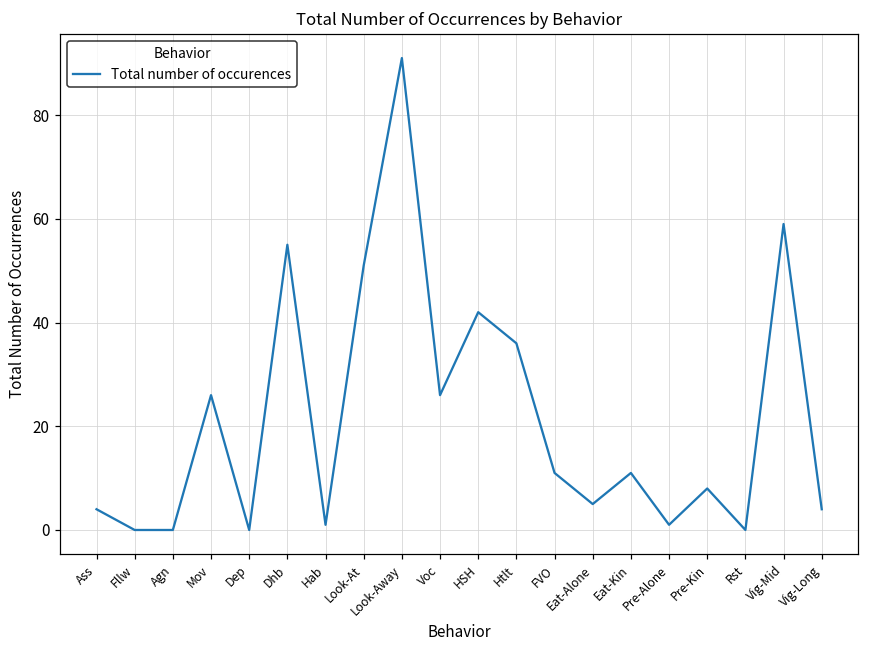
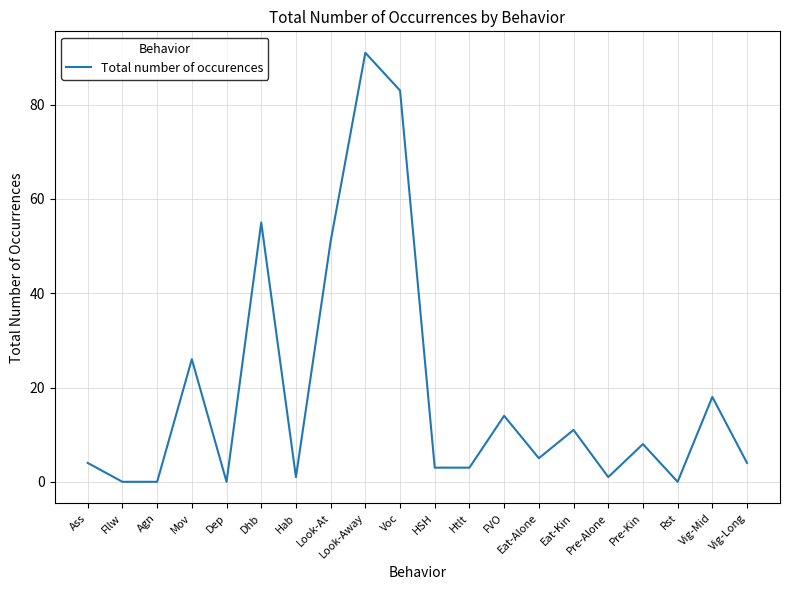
Voc: 26 -> 83
HSH: 42 -> 3
Htlt: 36 -> 3
FVO: 11 -> 14
Vig-Mid: 59 -> 18
